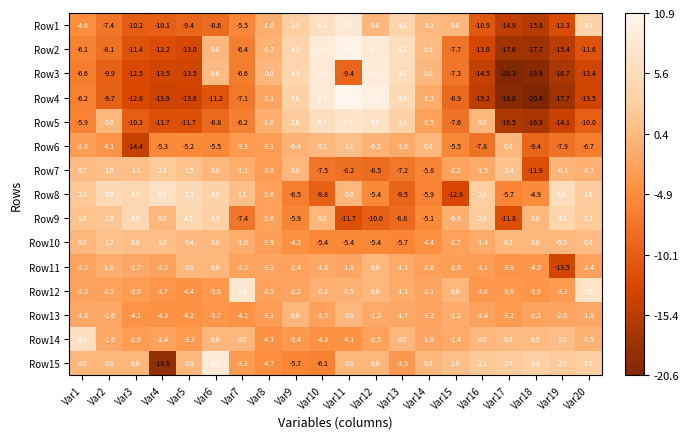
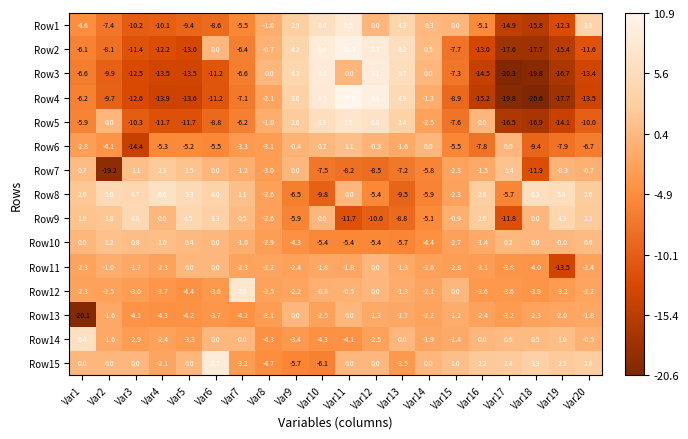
Row1, Var16: -10.9 -> -5.1
Row3, Var6: 0.6 -> -11.2
Row3, Var11: -9.4 -> 0.0
Row7, Var2: 1.0 -> -19.2
Row8, Var15: -12.8 -> -2.3
Row8, Var18: -4.9 -> 6.3
Row9, Var7: -7.4 -> 0.5
Row12, Var20: 7.0 -> -2.2
Row13, Var1: -1.8 -> -20.1
Row15, Var4: -18.8 -> -2.1
